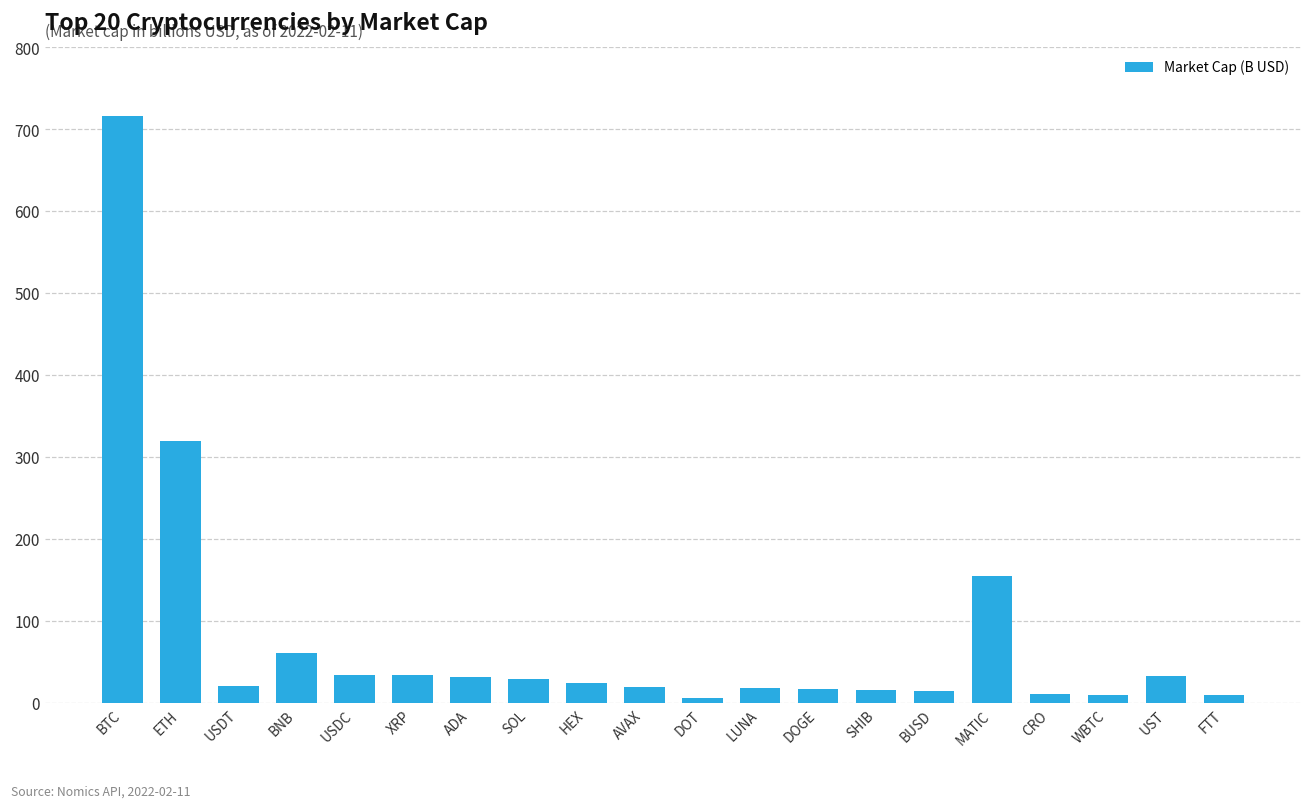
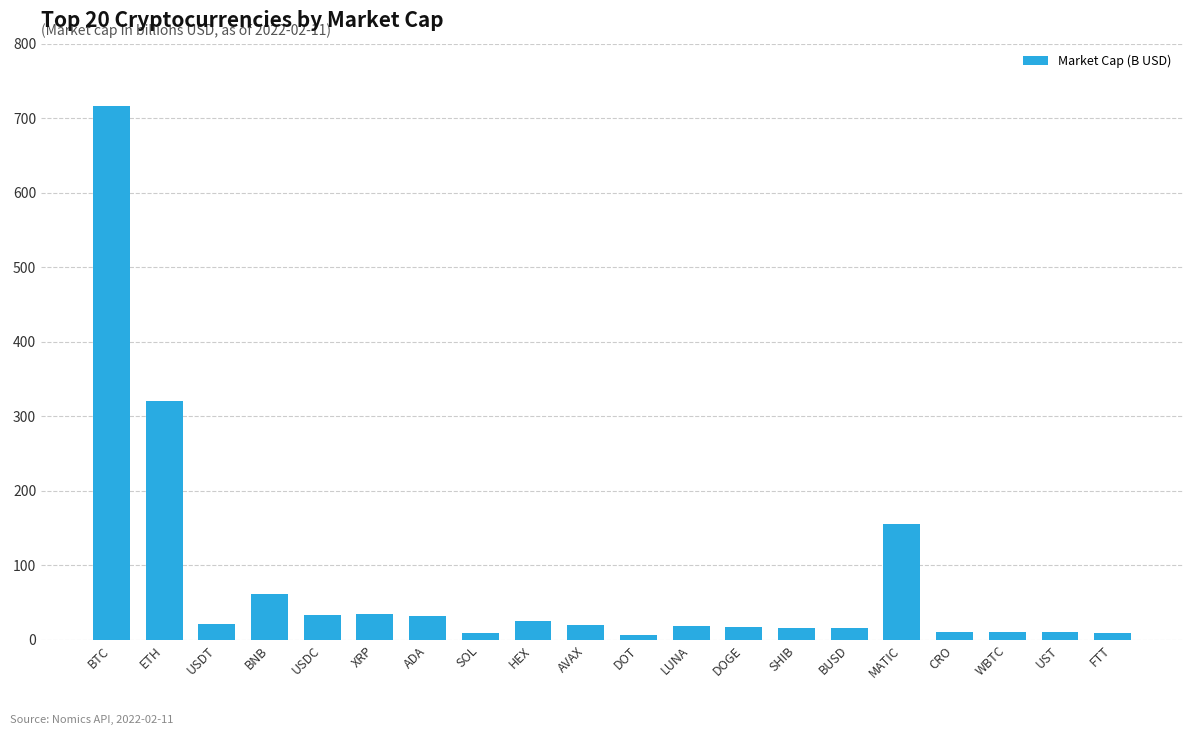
SOL: 30 -> 10
UST: 30 -> 10
